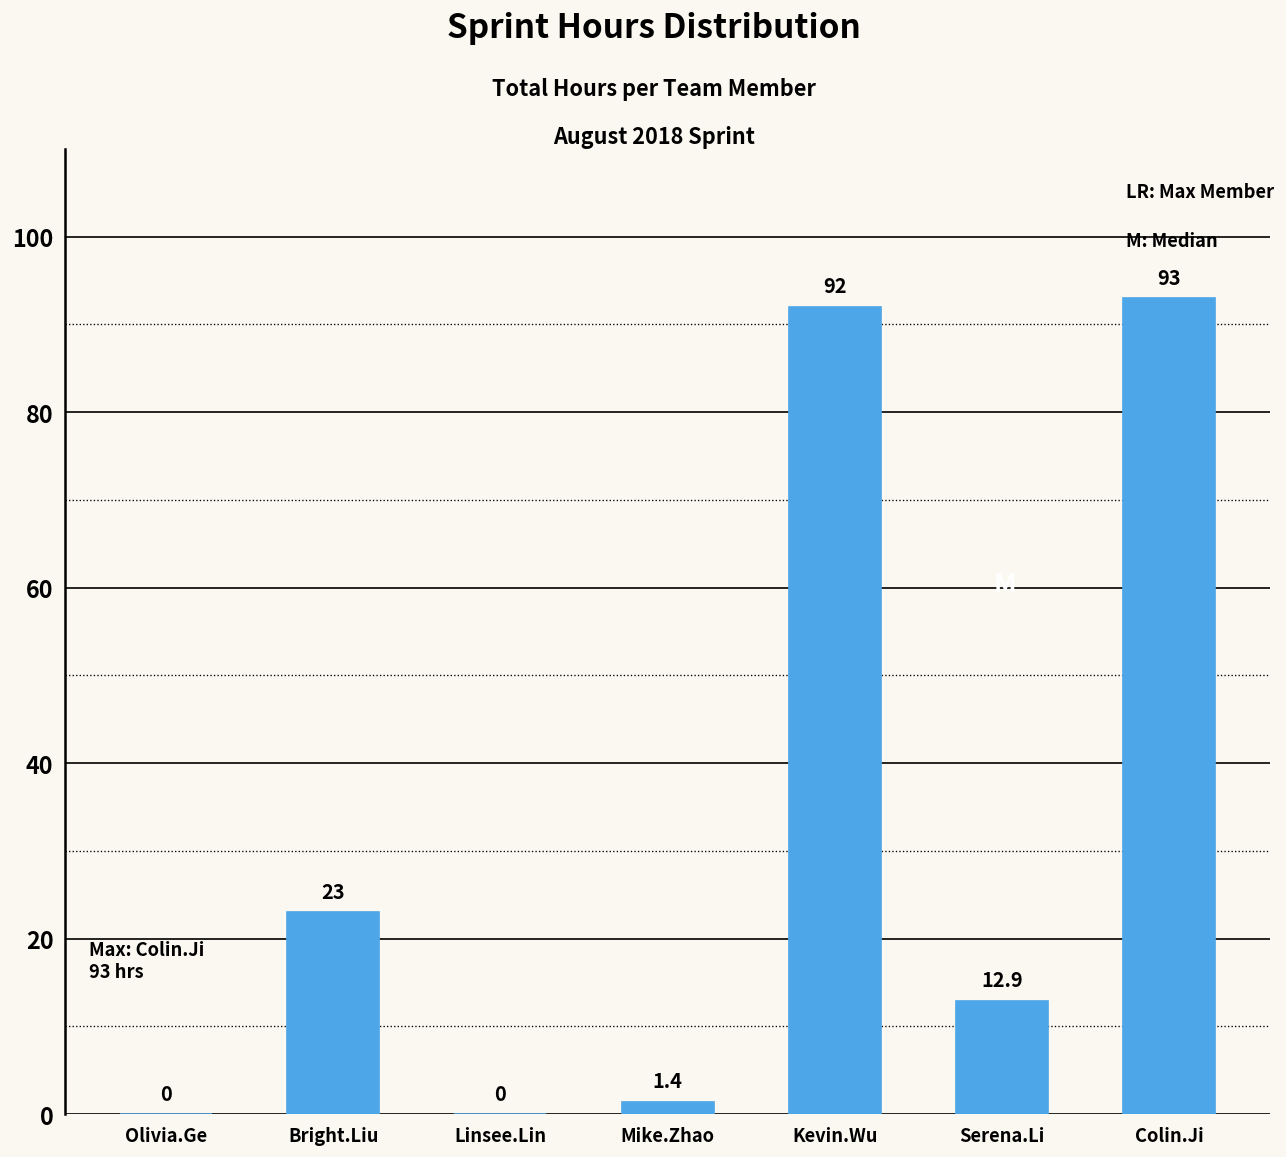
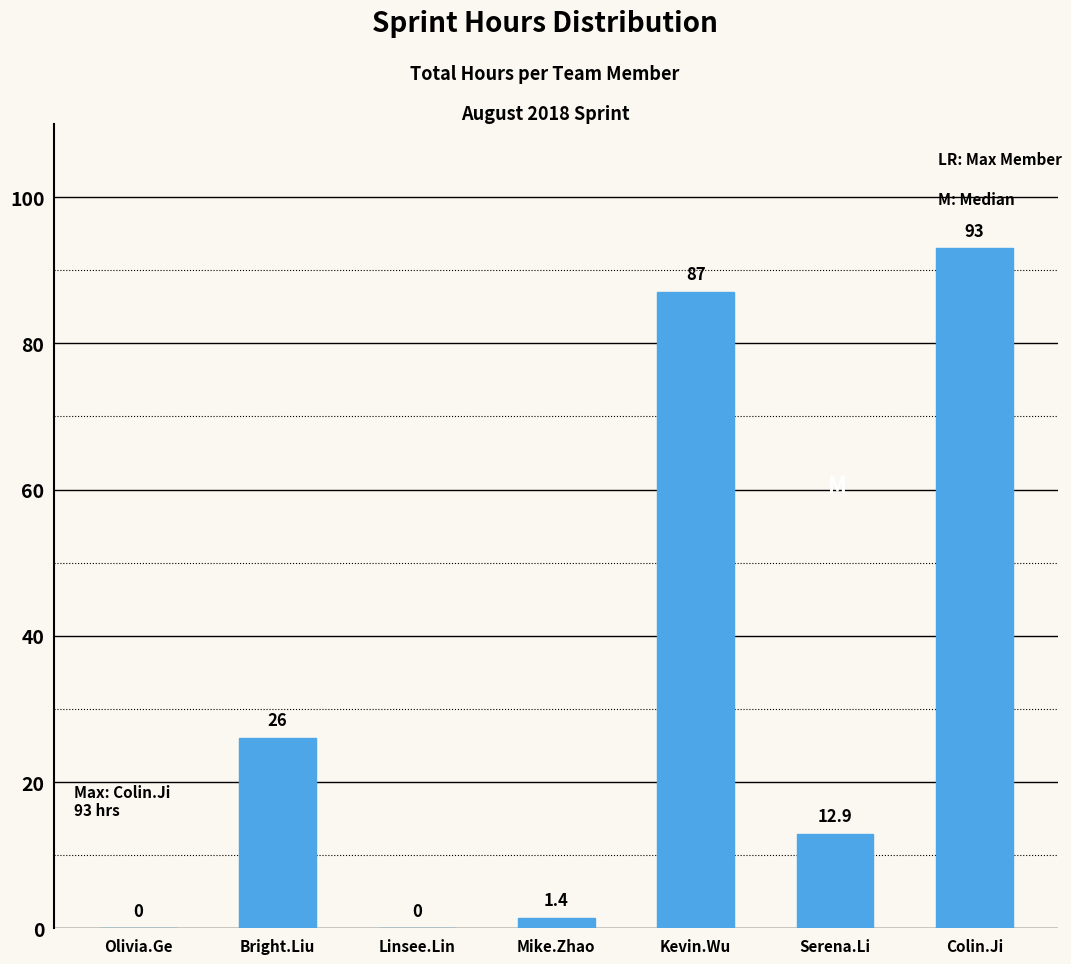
Bright.Liu: 23 -> 26
Kevin.Wu: 92 -> 87
